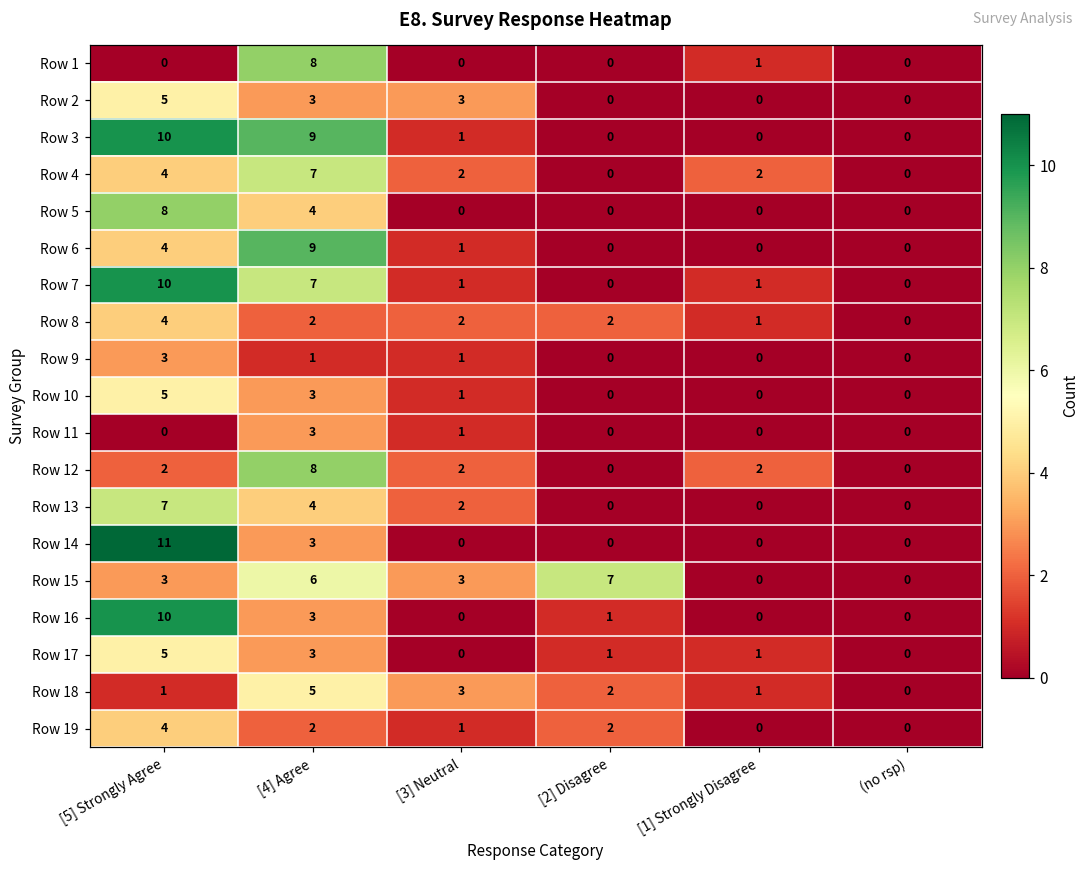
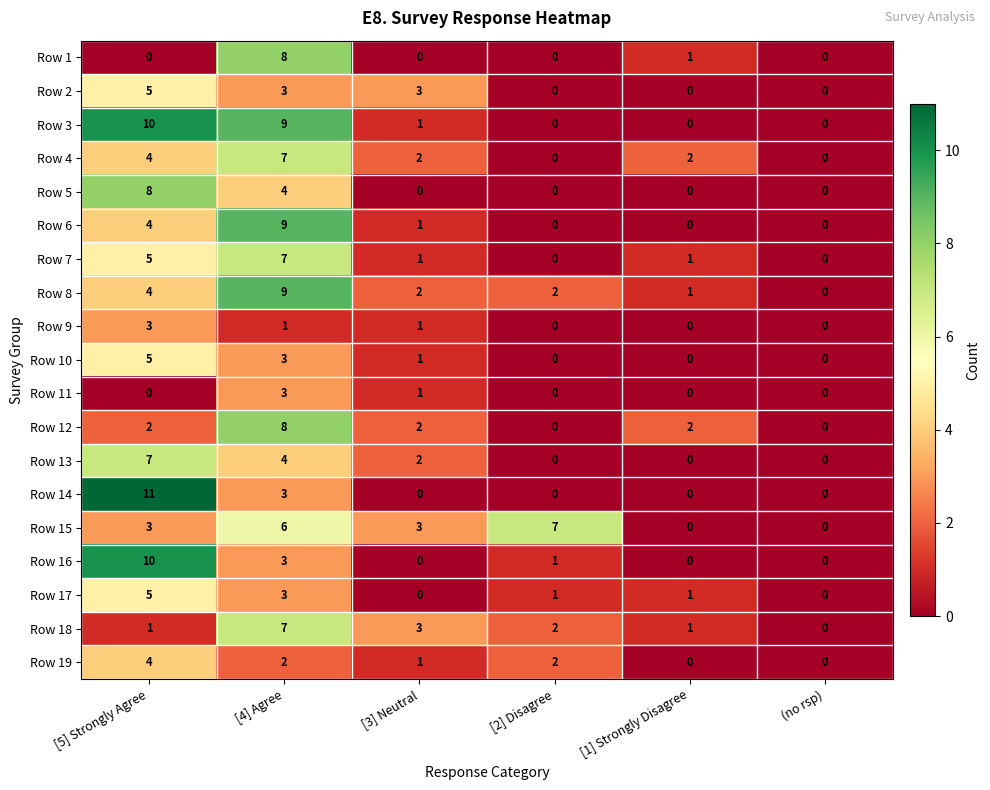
Row 7, [5] Strongly Agree: 10 -> 5
Row 8, [4] Agree: 2 -> 9
Row 18, [4] Agree: 5 -> 7
